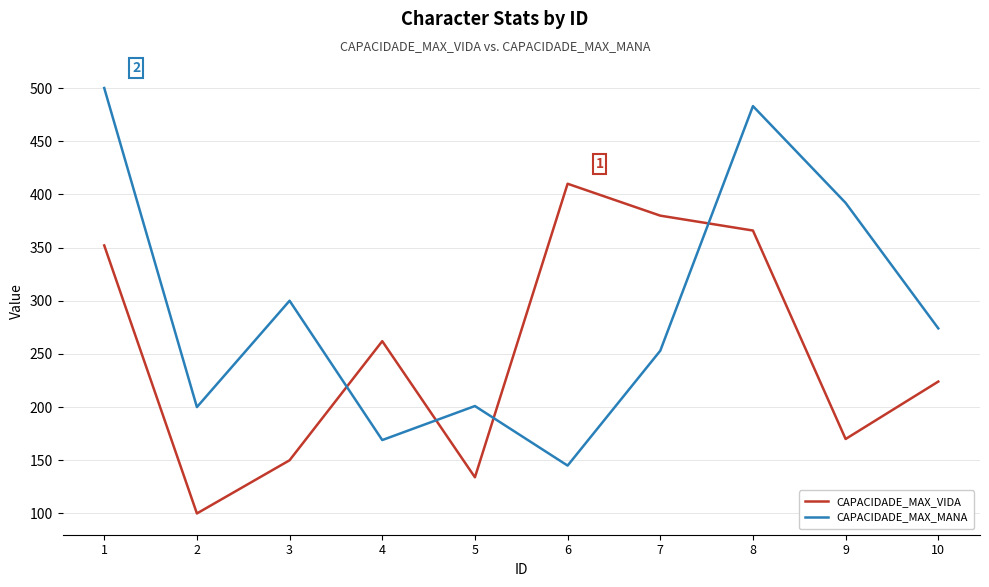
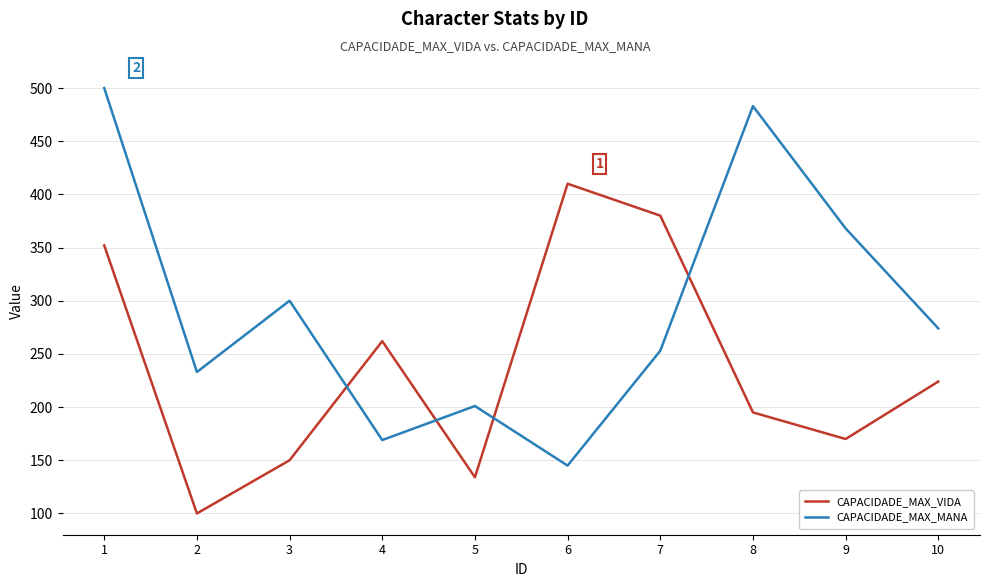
CAPACIDADE_MAX_MANA, 2: 200 -> 233
CAPACIDADE_MAX_VIDA, 8: 366 -> 195
CAPACIDADE_MAX_MANA, 9: 392 -> 368
